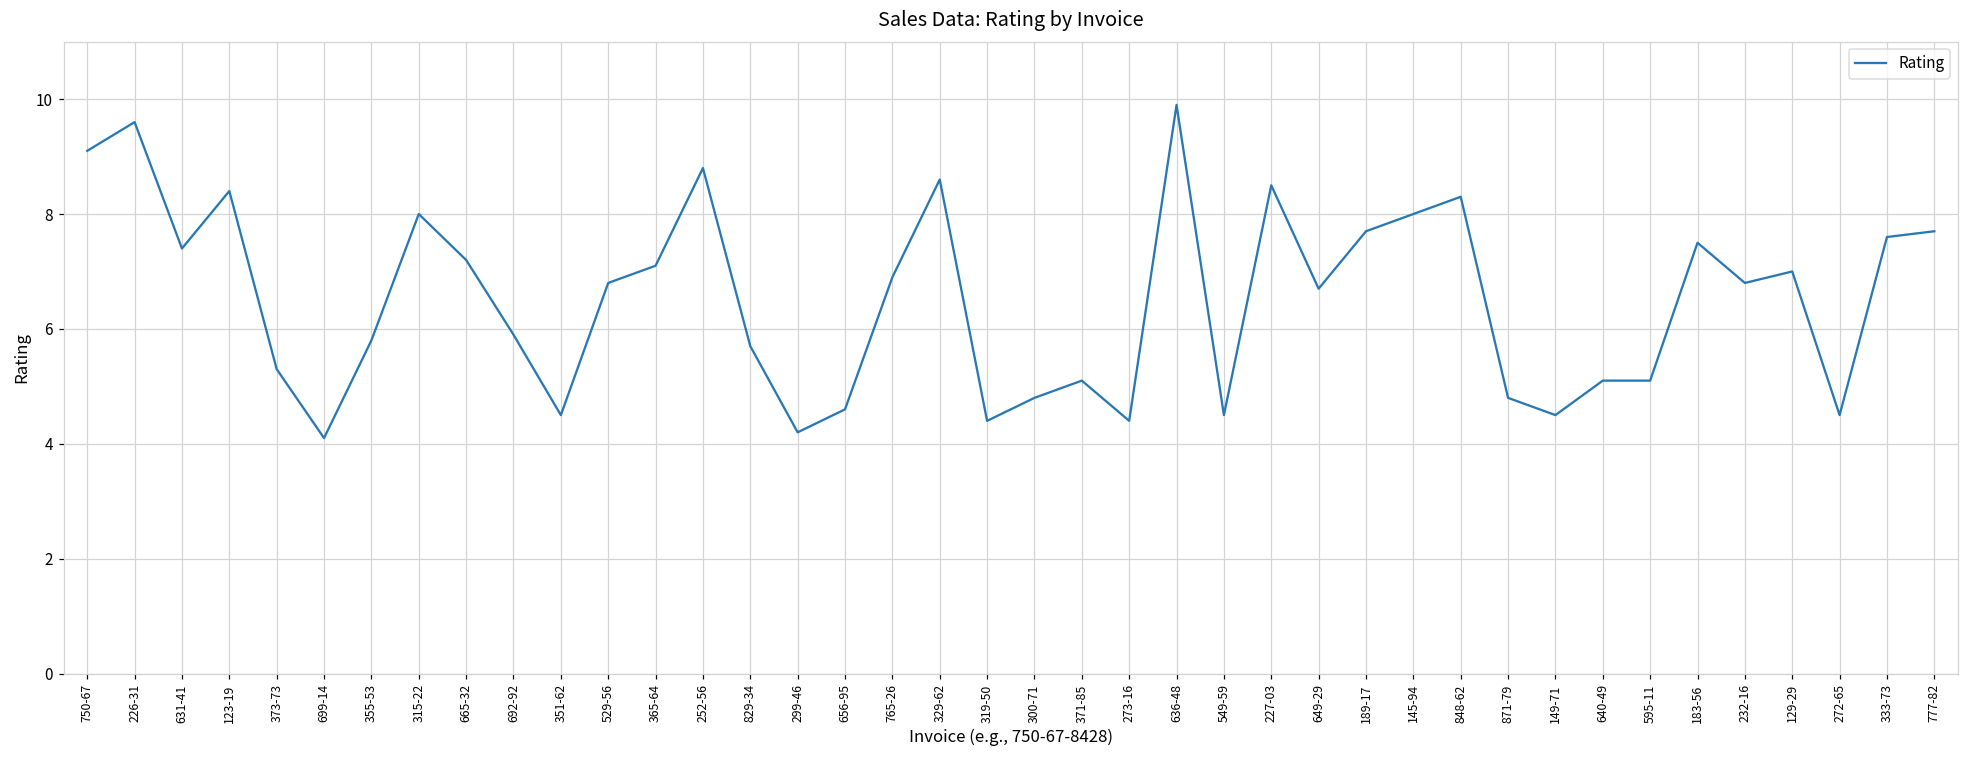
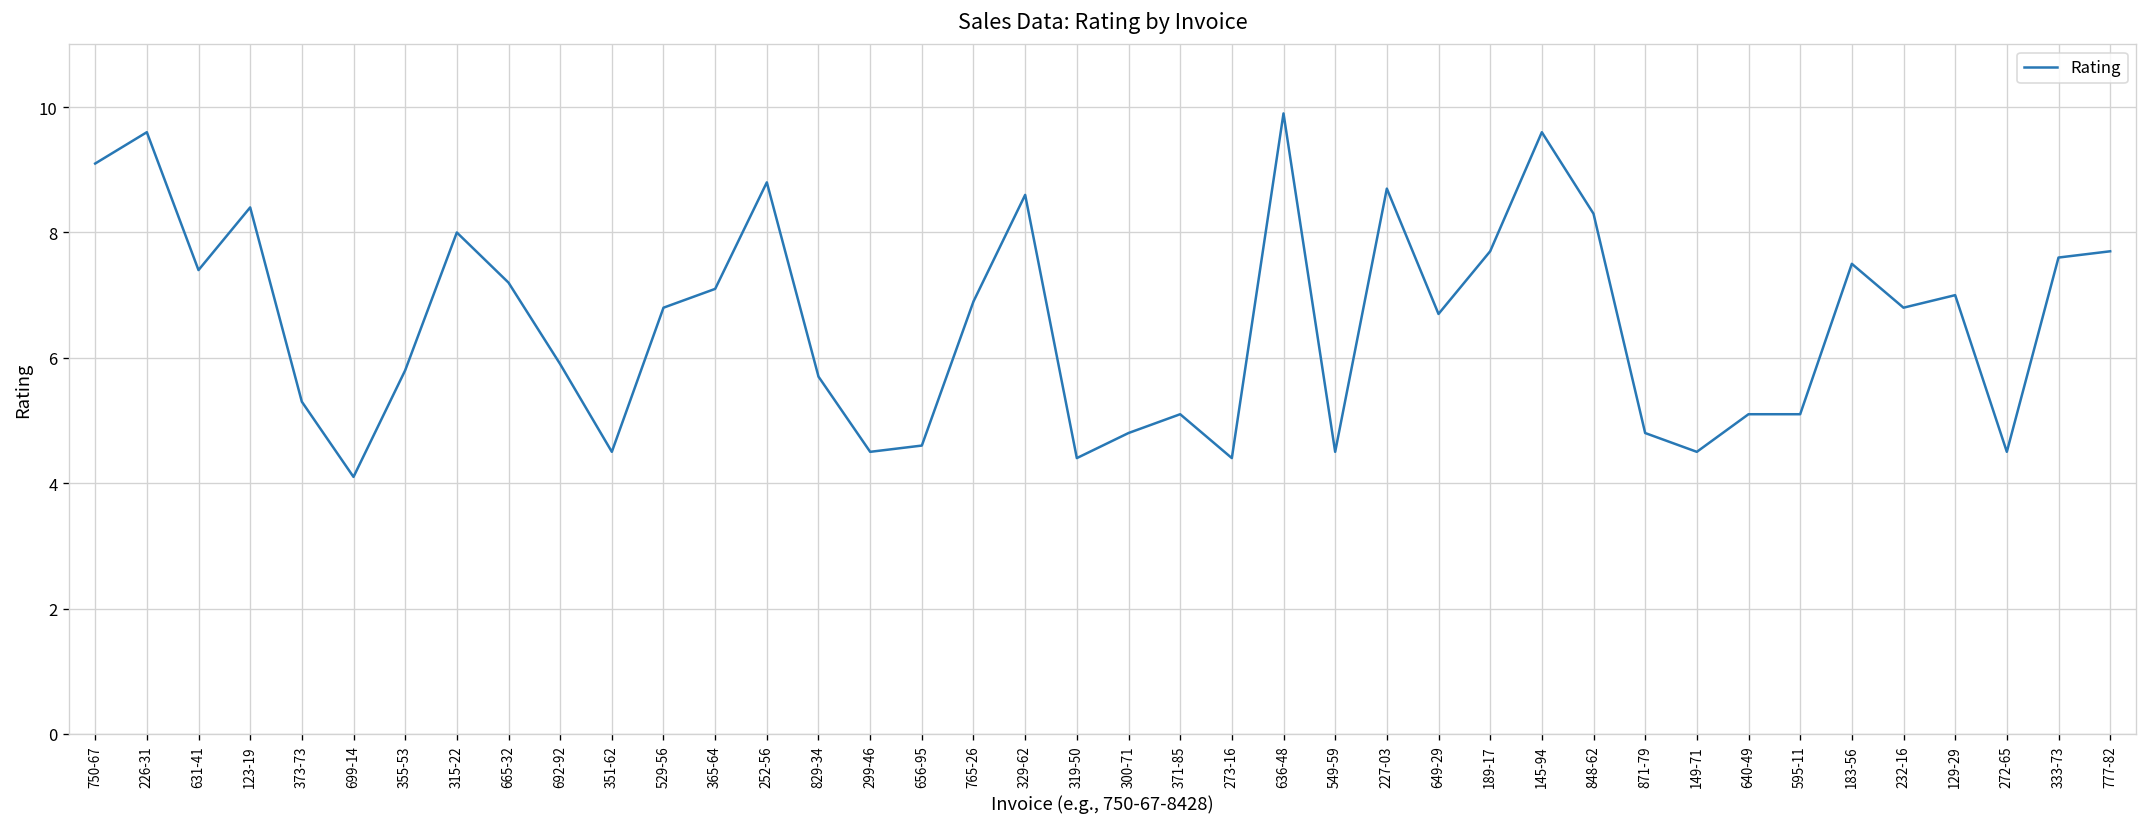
299-46: 4.2 -> 4.5
227-03: 8.5 -> 8.7
145-94: 8.0 -> 9.6
